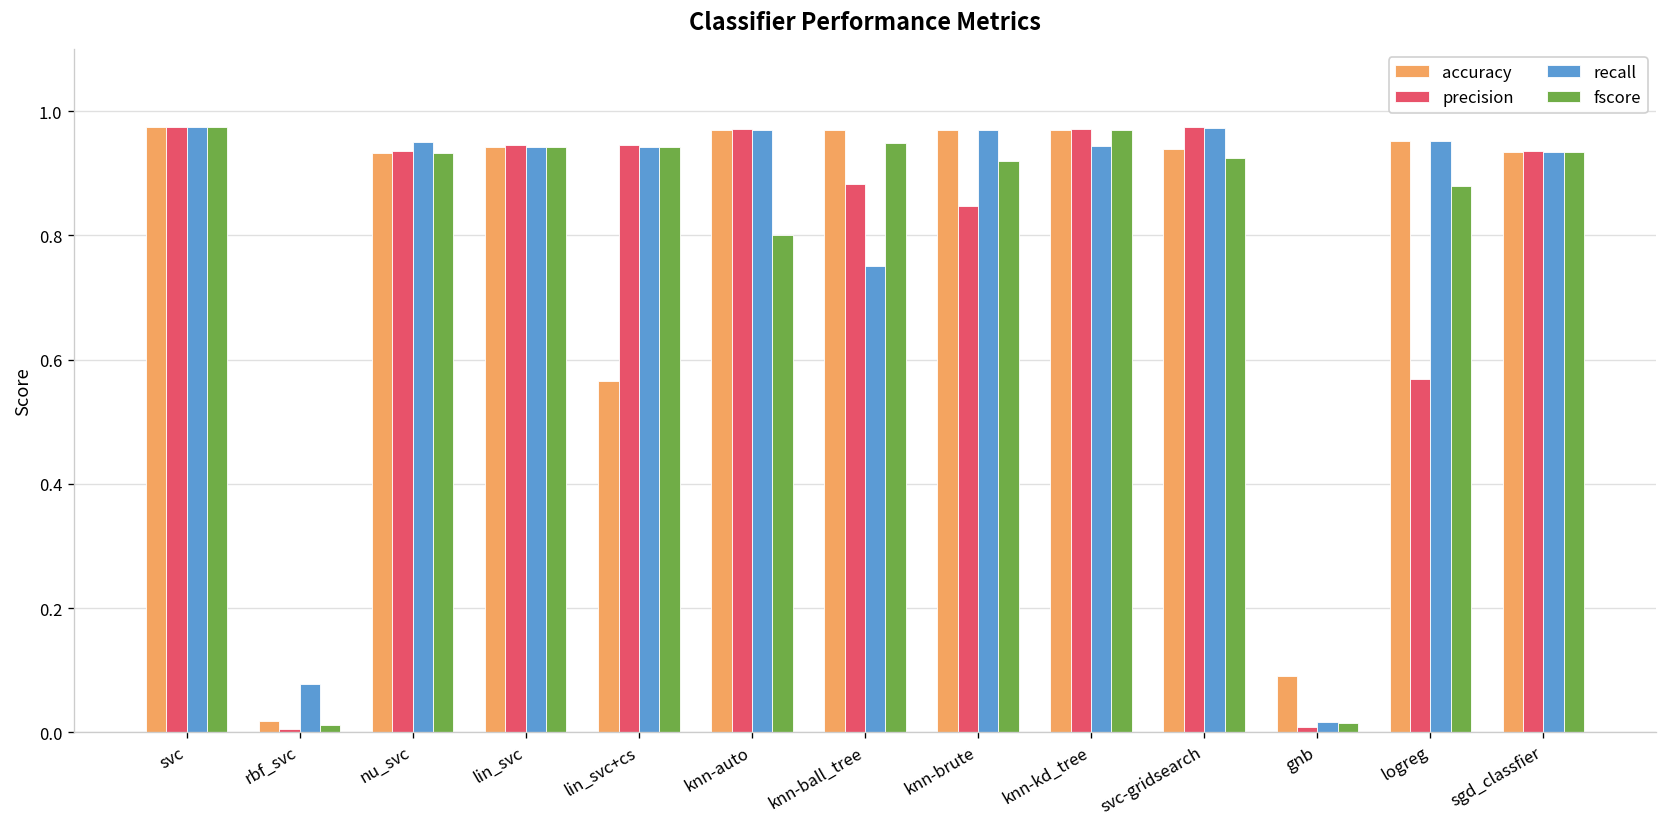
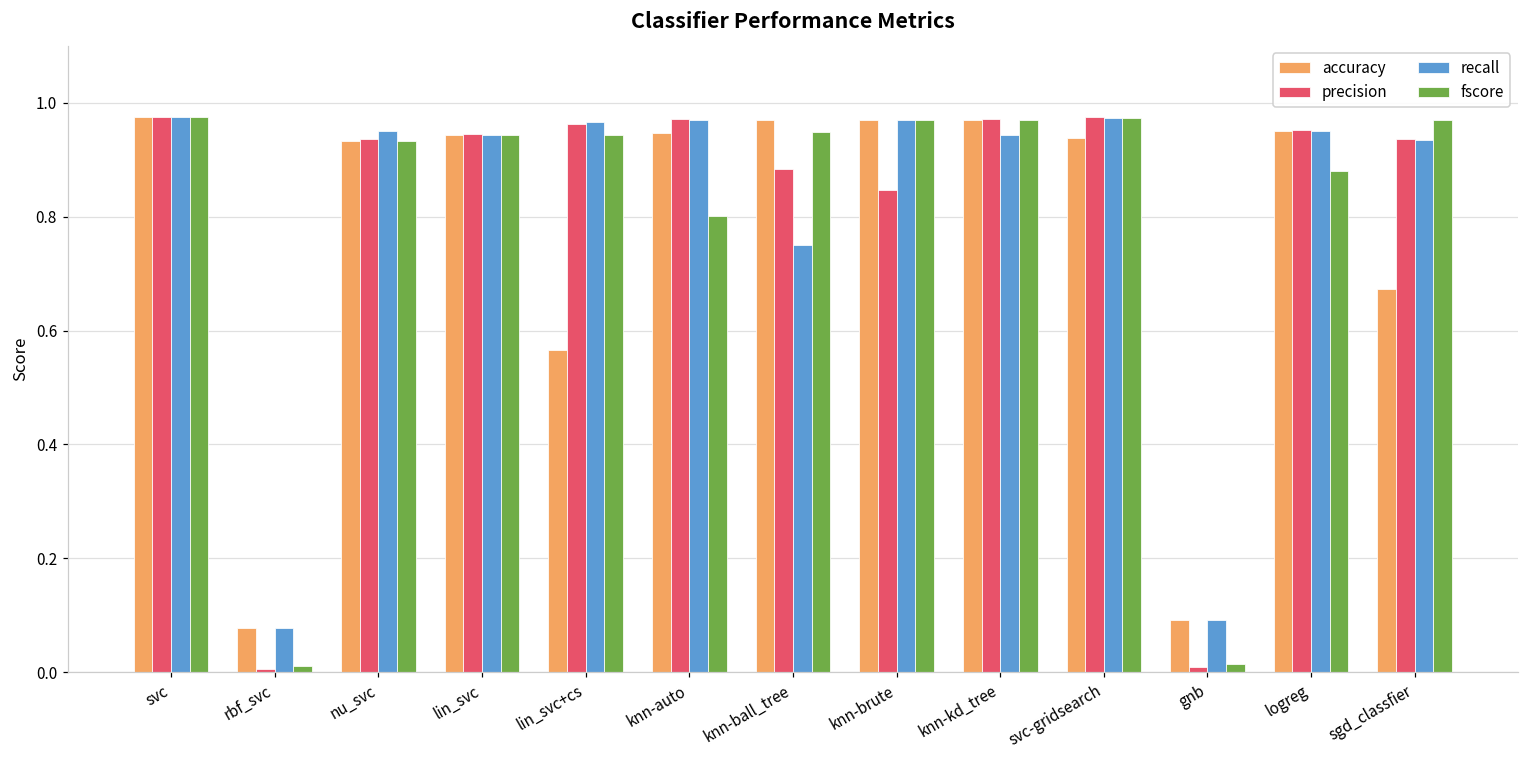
accuracy, rbf_svc: 0.02 -> 0.08
precision, lin_svc+cs: 0.95 -> 0.96
recall, lin_svc+cs: 0.94 -> 0.97
accuracy, knn-auto: 0.97 -> 0.95
fscore, knn-brute: 0.92 -> 0.97
fscore, svc-gridsearch: 0.92 -> 0.97
recall, gnb: 0.02 -> 0.09
precision, logreg: 0.57 -> 0.95
accuracy, sgd_classfier: 0.93 -> 0.67
fscore, sgd_classfier: 0.93 -> 0.97
